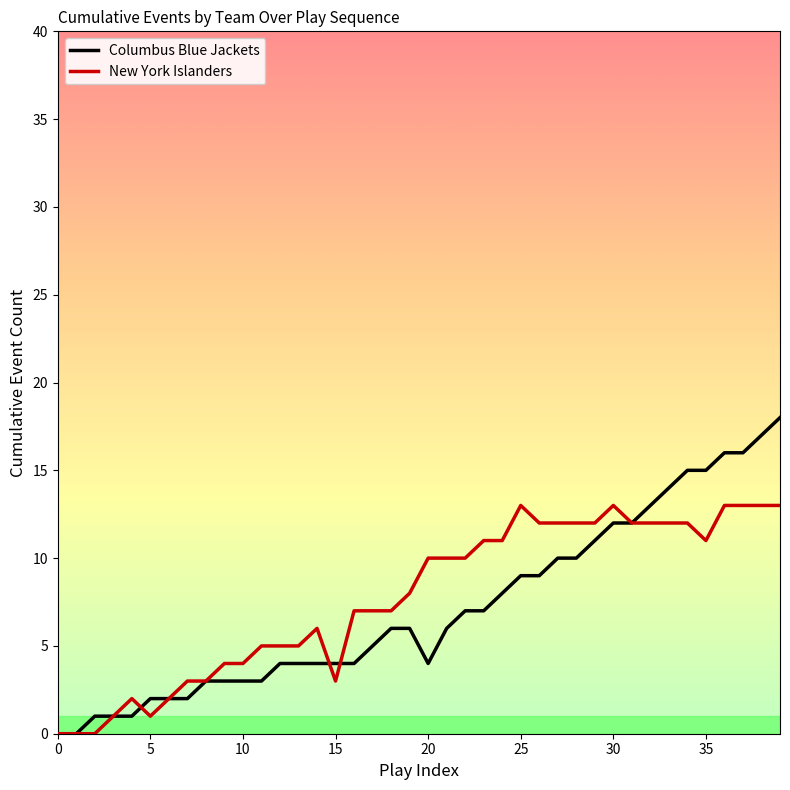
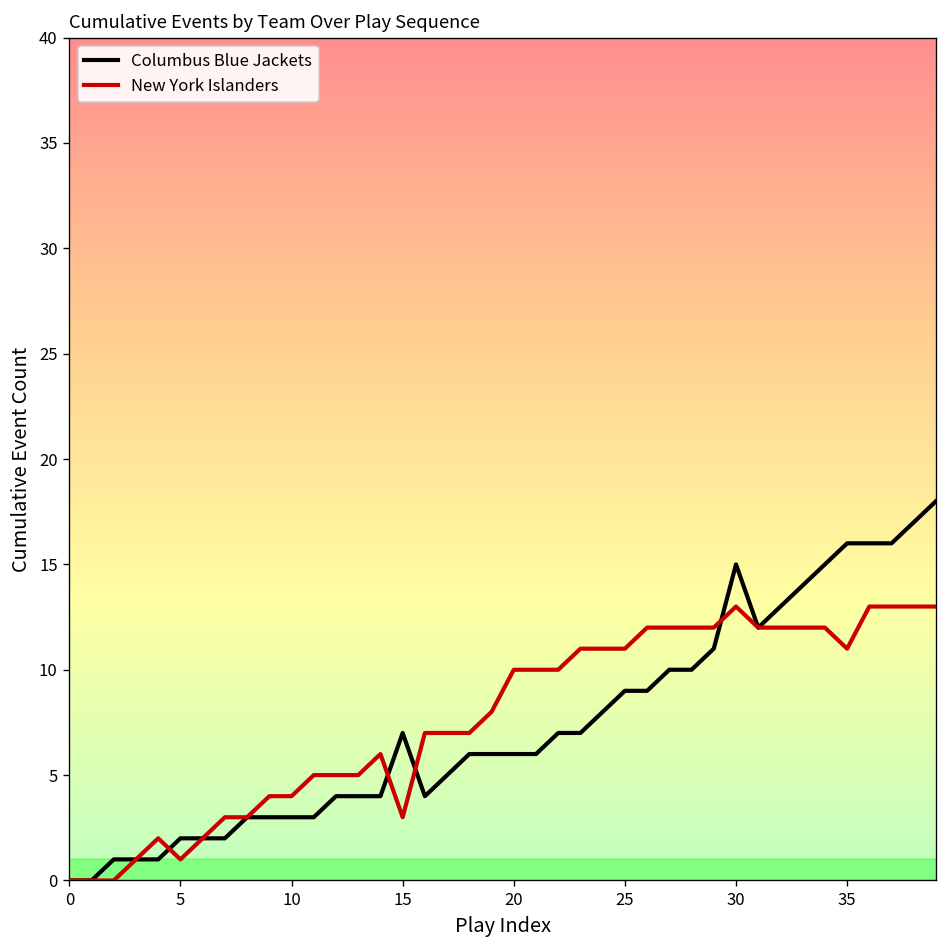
Columbus Blue Jackets, 15: 4 -> 7
Columbus Blue Jackets, 20: 4 -> 6
New York Islanders, 25: 13 -> 11
Columbus Blue Jackets, 30: 12 -> 15
Columbus Blue Jackets, 35: 15 -> 16
